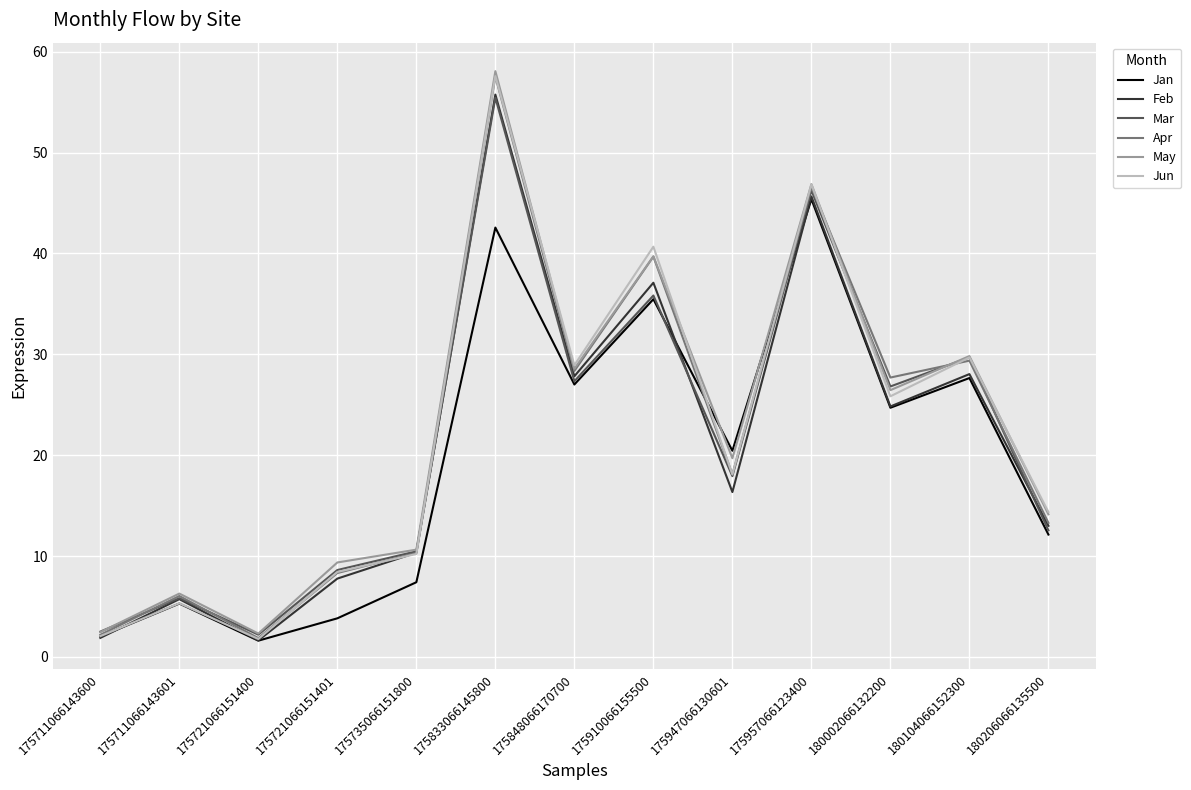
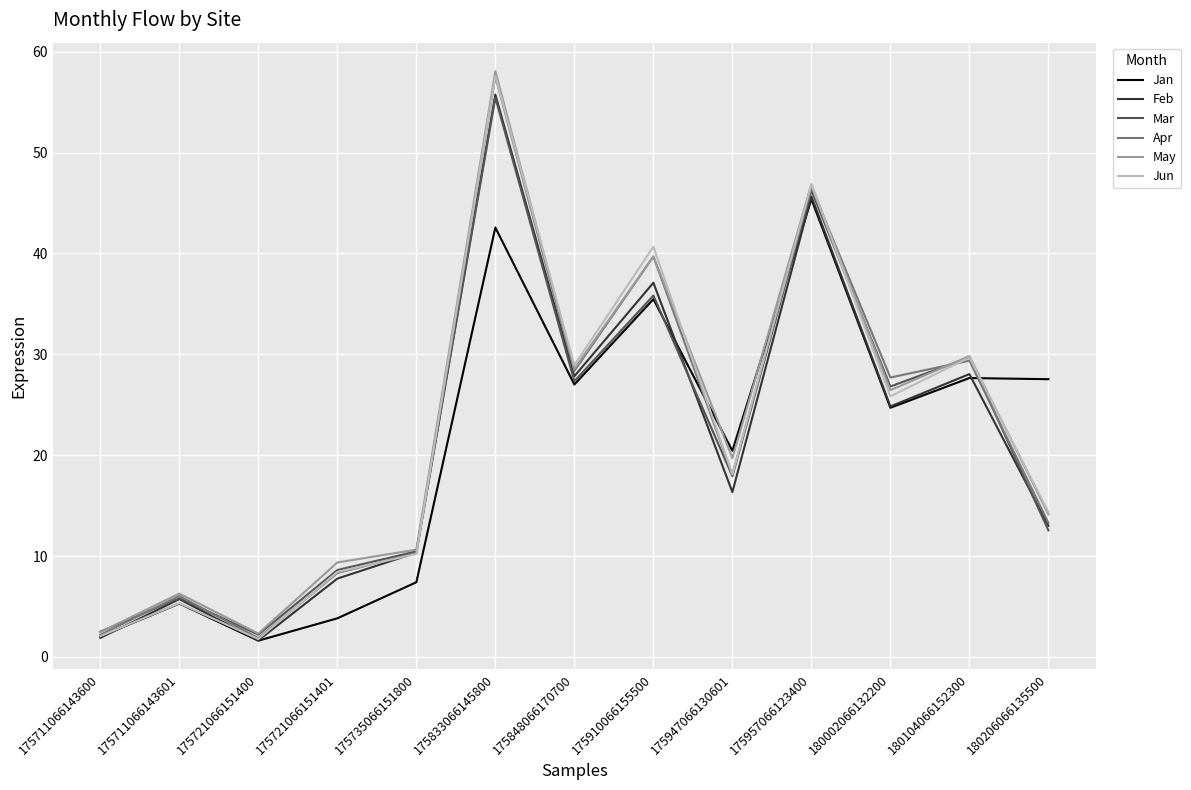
Jan, 180206066135500: 12.1 -> 27.5
